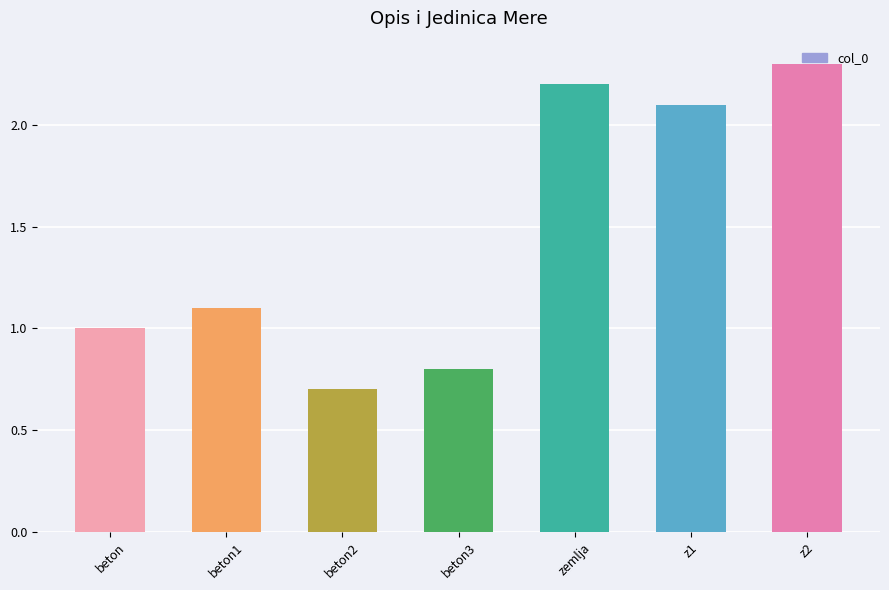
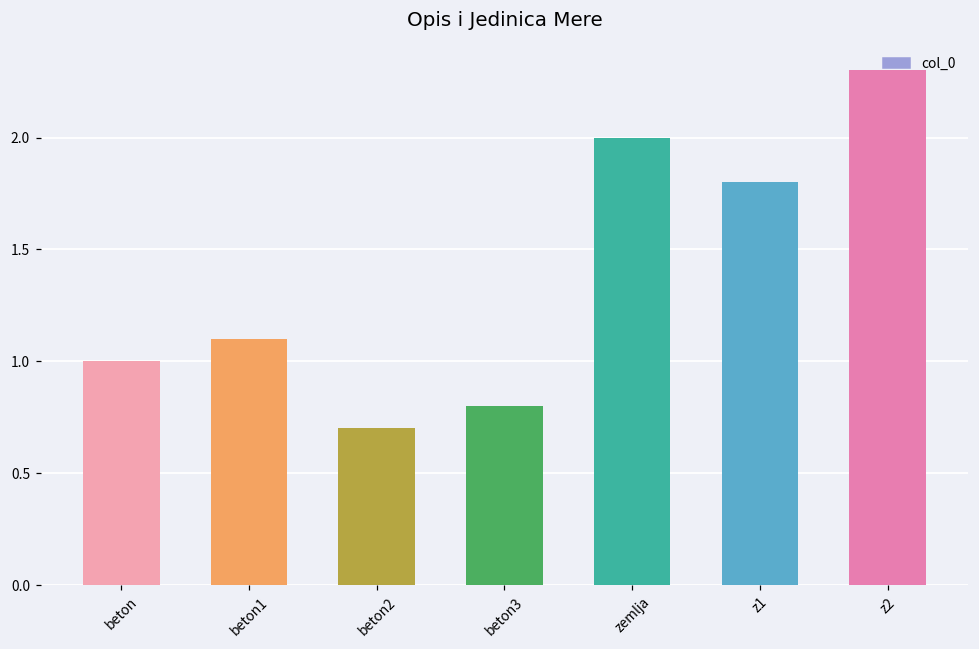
zemlja: 2.2 -> 2.0
z1: 2.1 -> 1.8
